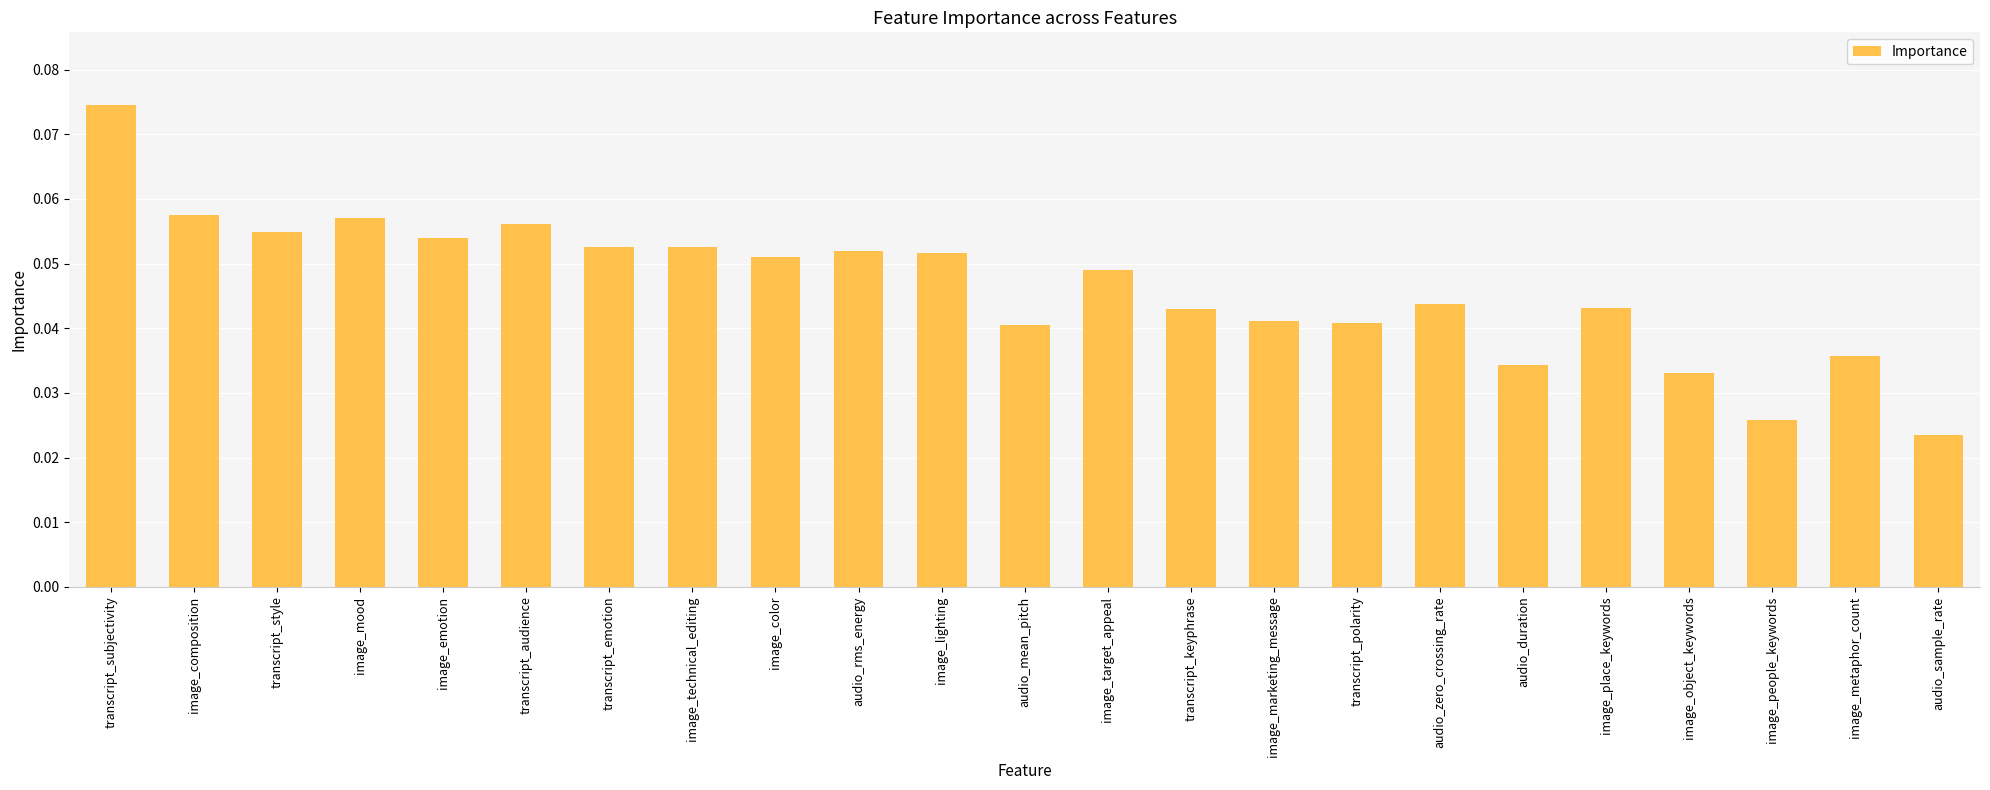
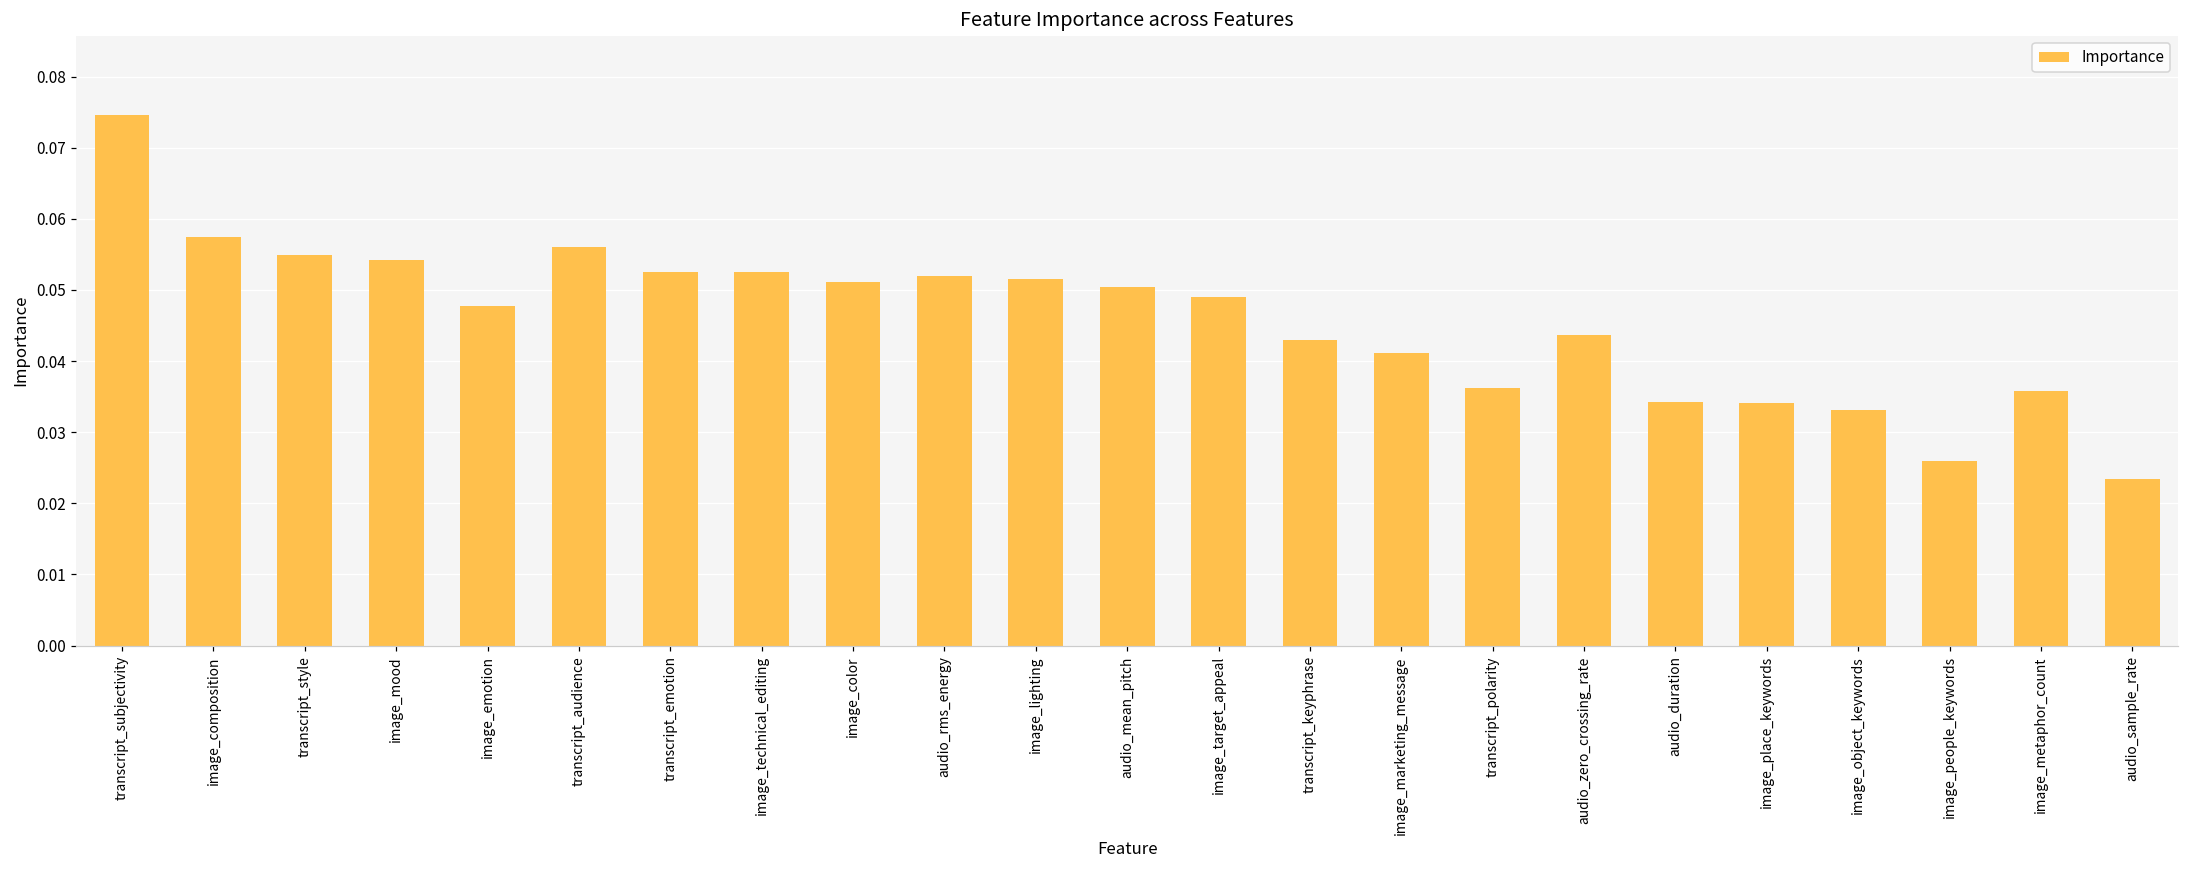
image_mood: 0.057 -> 0.054
image_emotion: 0.054 -> 0.048
audio_mean_pitch: 0.040 -> 0.050
transcript_polarity: 0.041 -> 0.036
image_place_keywords: 0.043 -> 0.034
